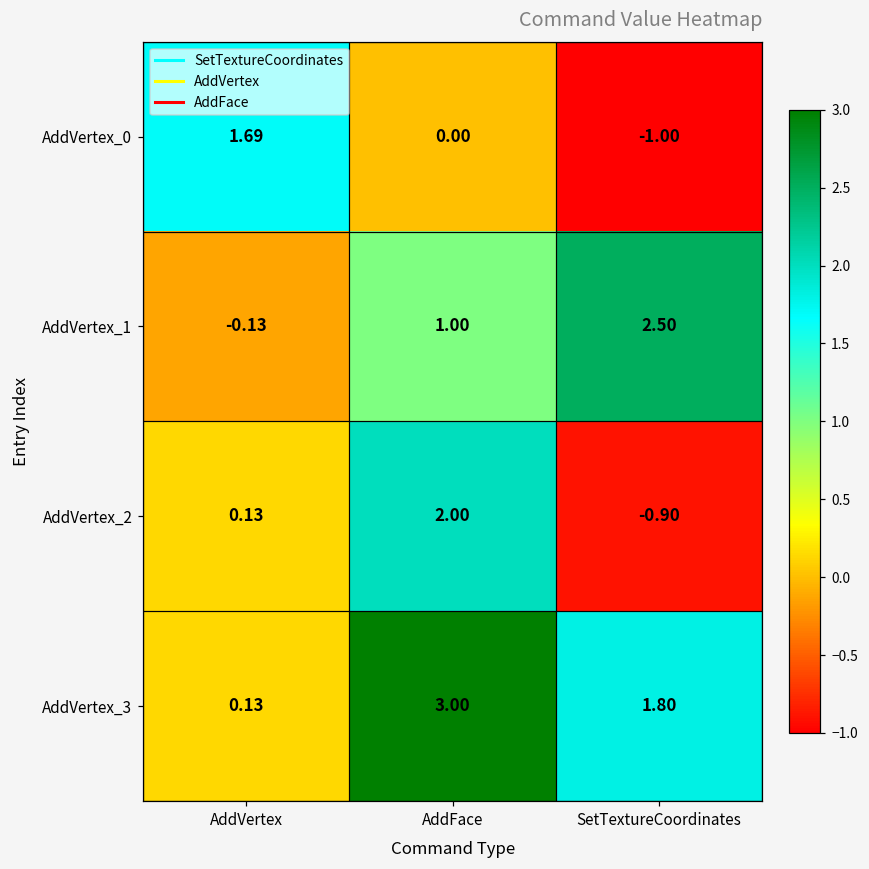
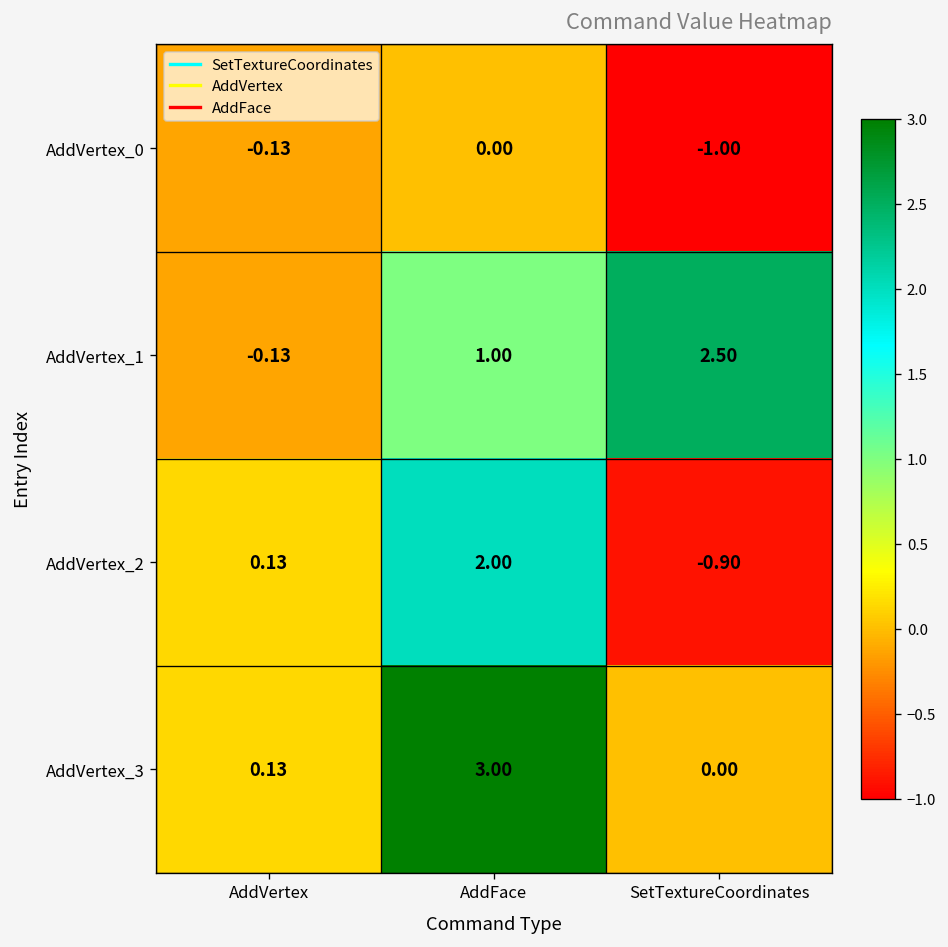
AddVertex_0, AddVertex: 1.69 -> -0.13
AddVertex_3, SetTextureCoordinates: 1.80 -> 0.00
